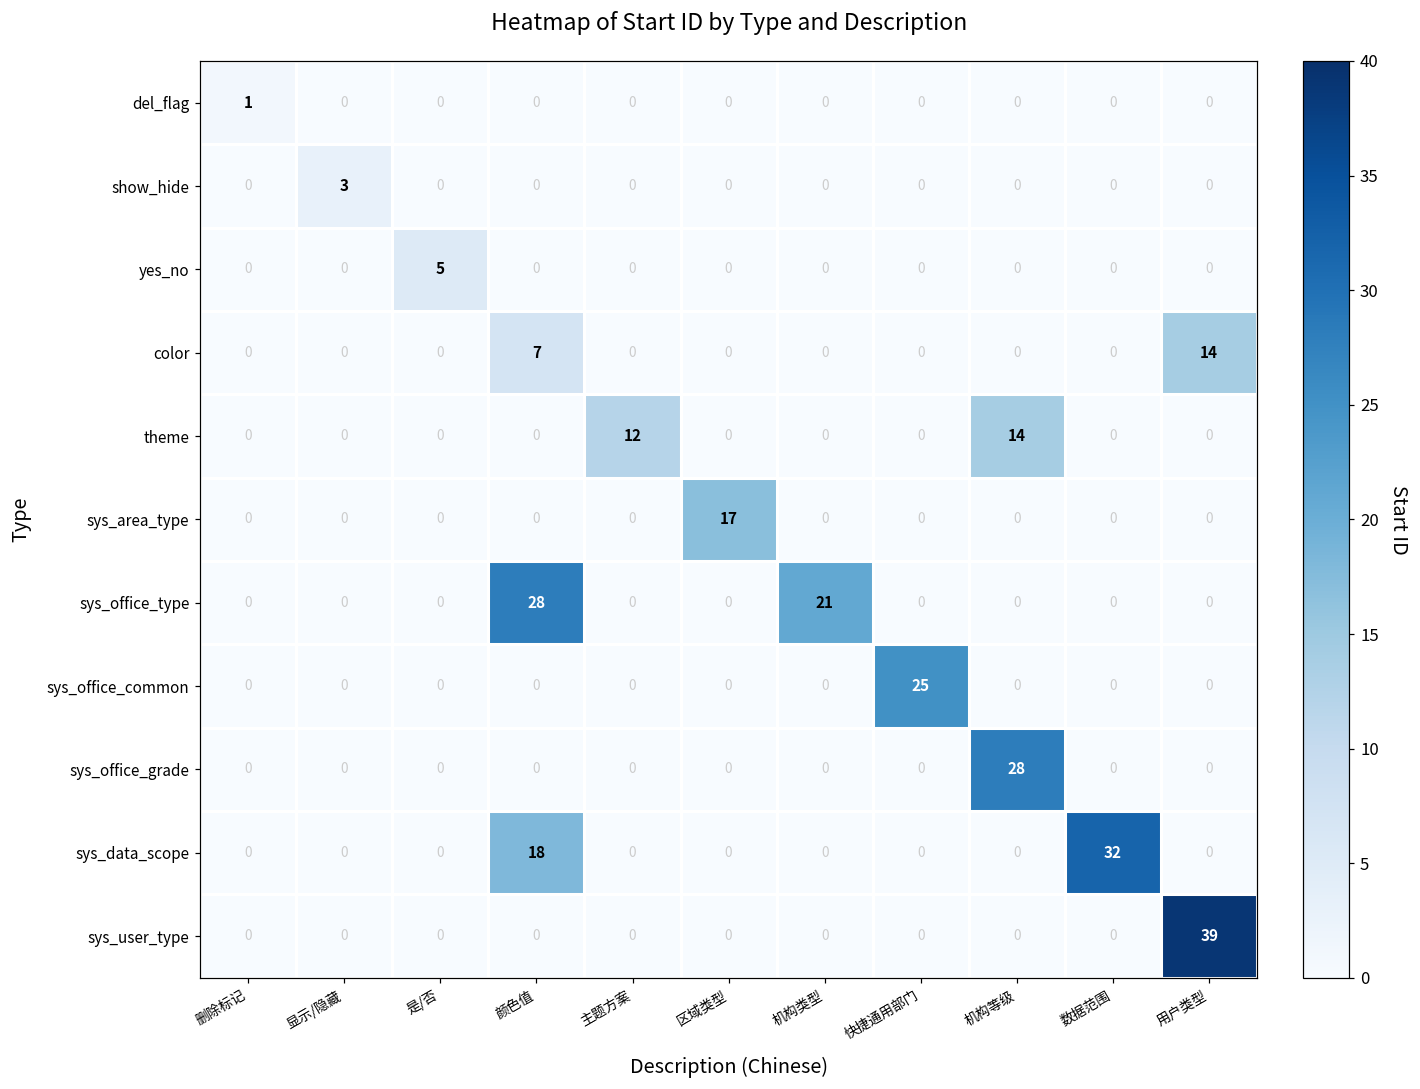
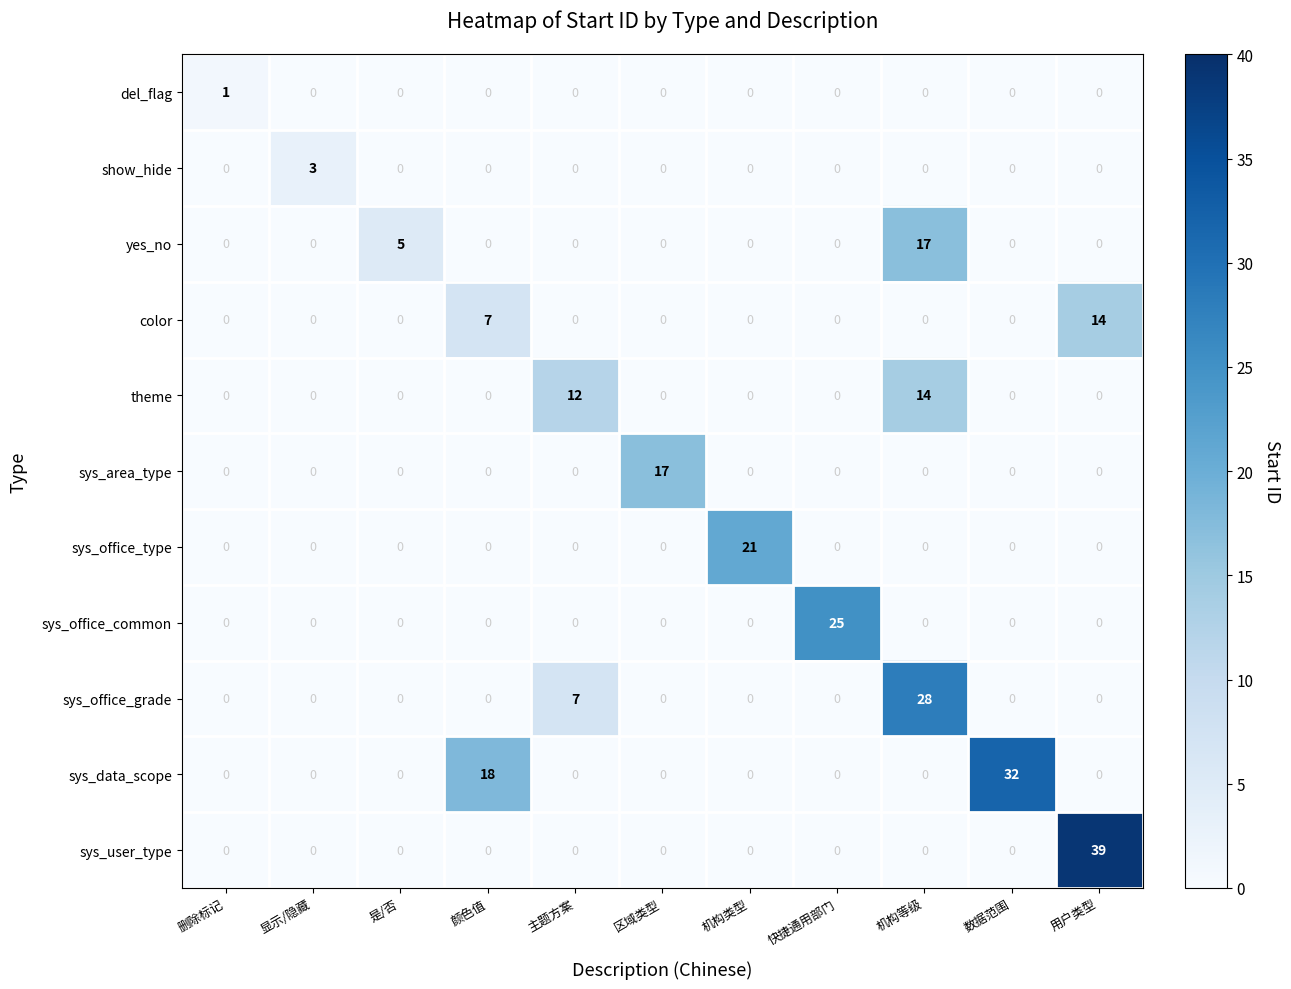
yes_no, 机构等级: 0 -> 17
sys_office_type, 颜色值: 28 -> 0
sys_office_grade, 主题方案: 0 -> 7
